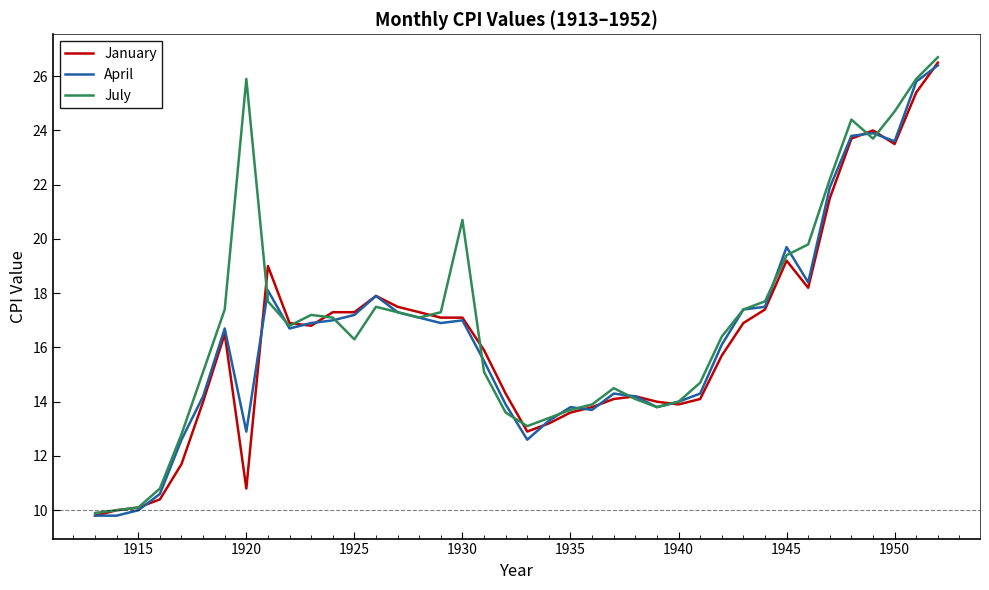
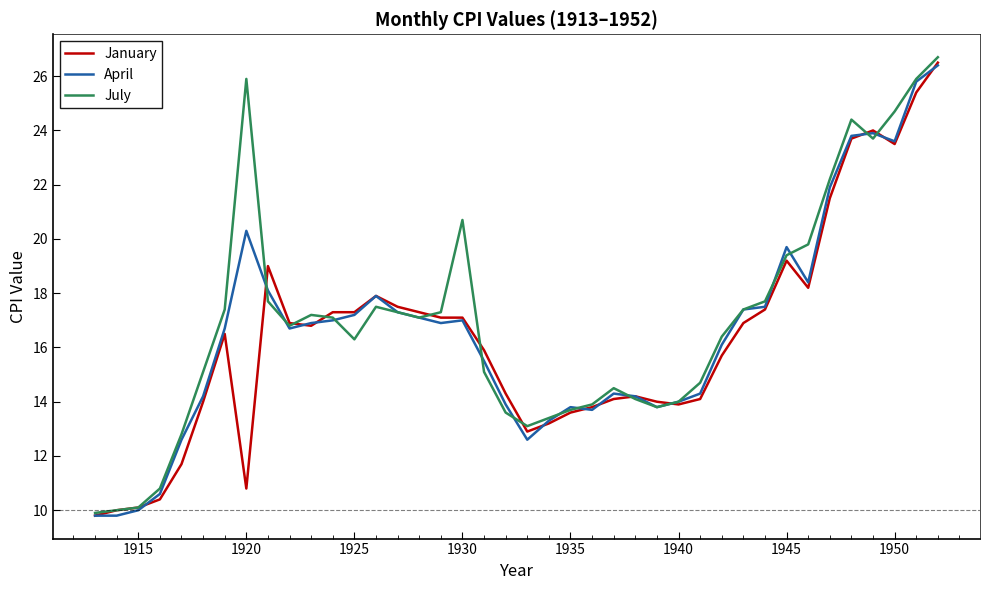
April, 1920: 12.9 -> 20.3
